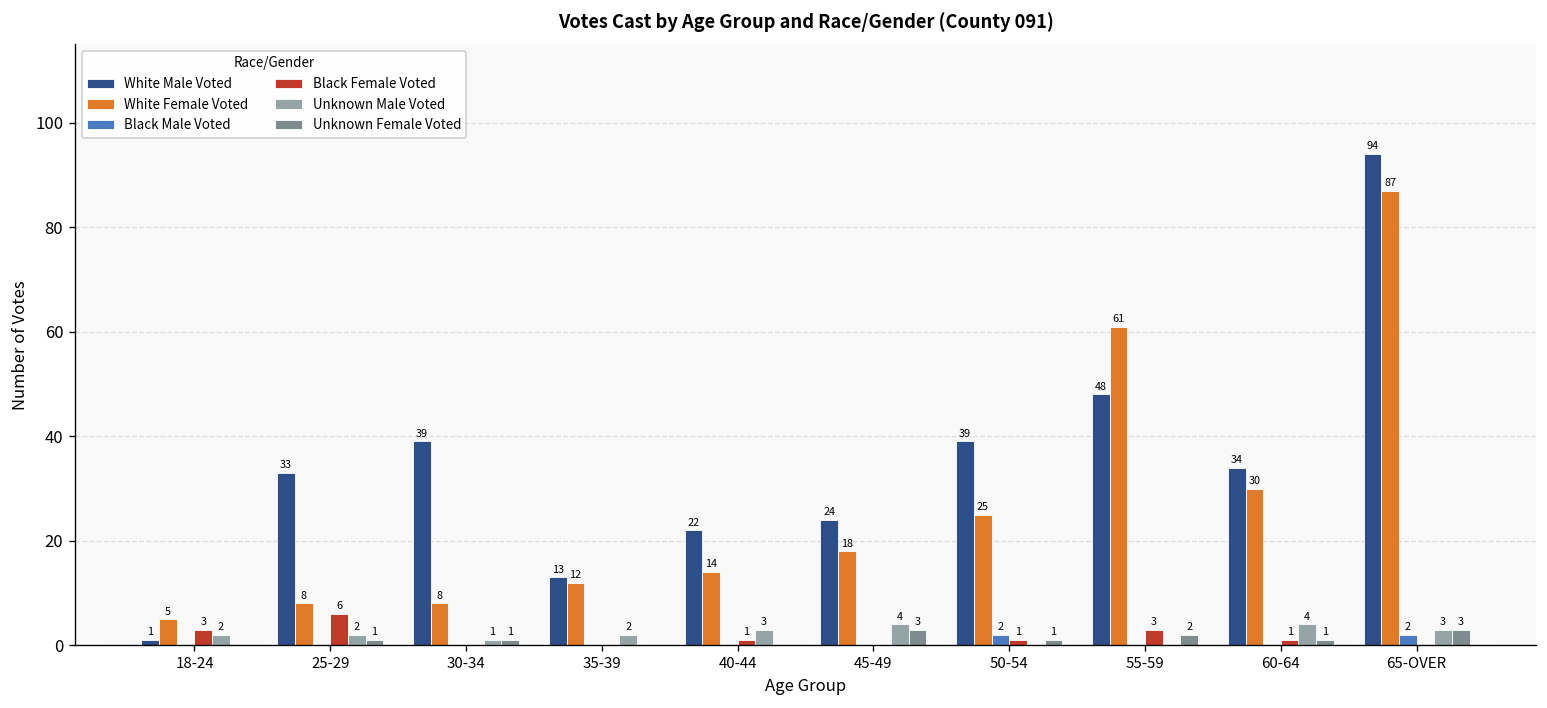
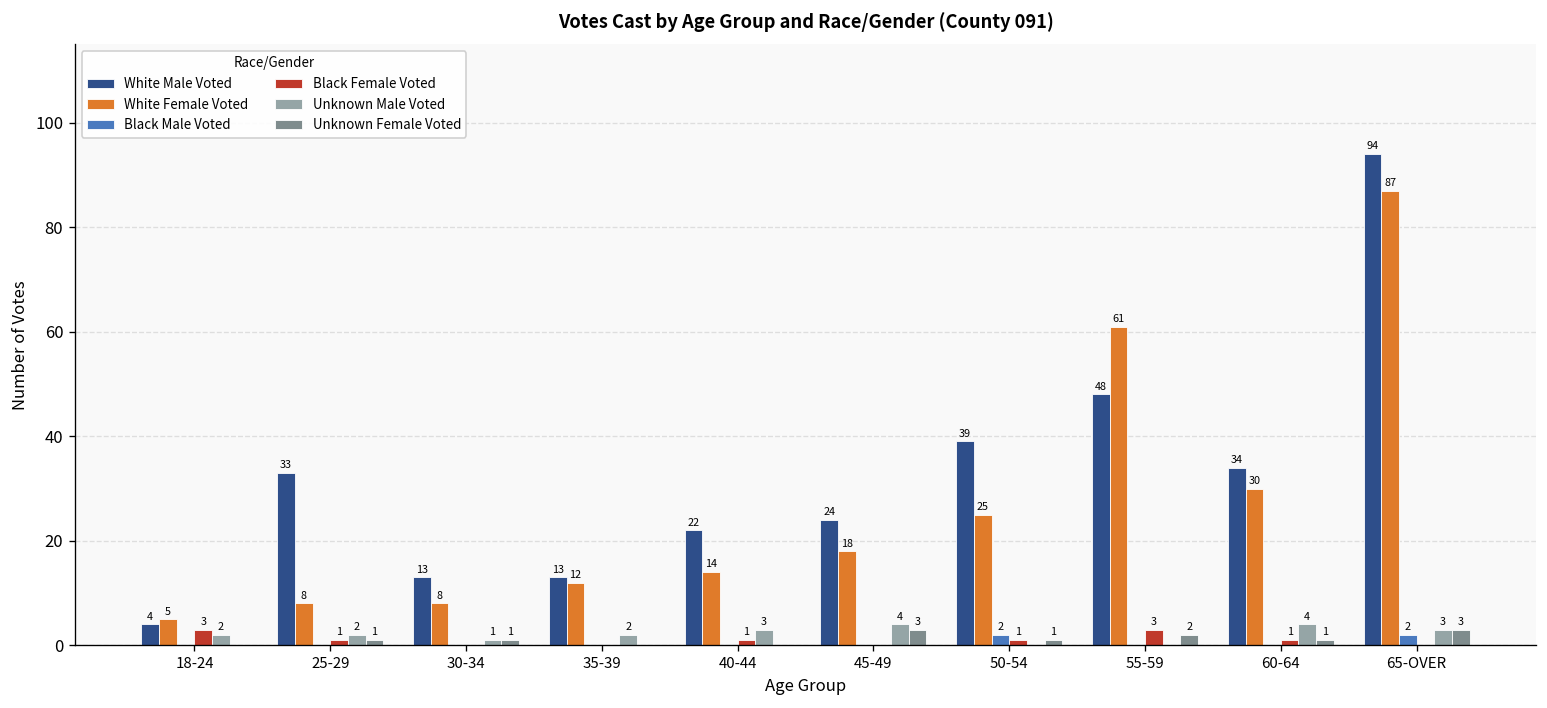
White Male Voted, 18-24: 1 -> 4
Black Female Voted, 25-29: 6 -> 1
White Male Voted, 30-34: 39 -> 13
